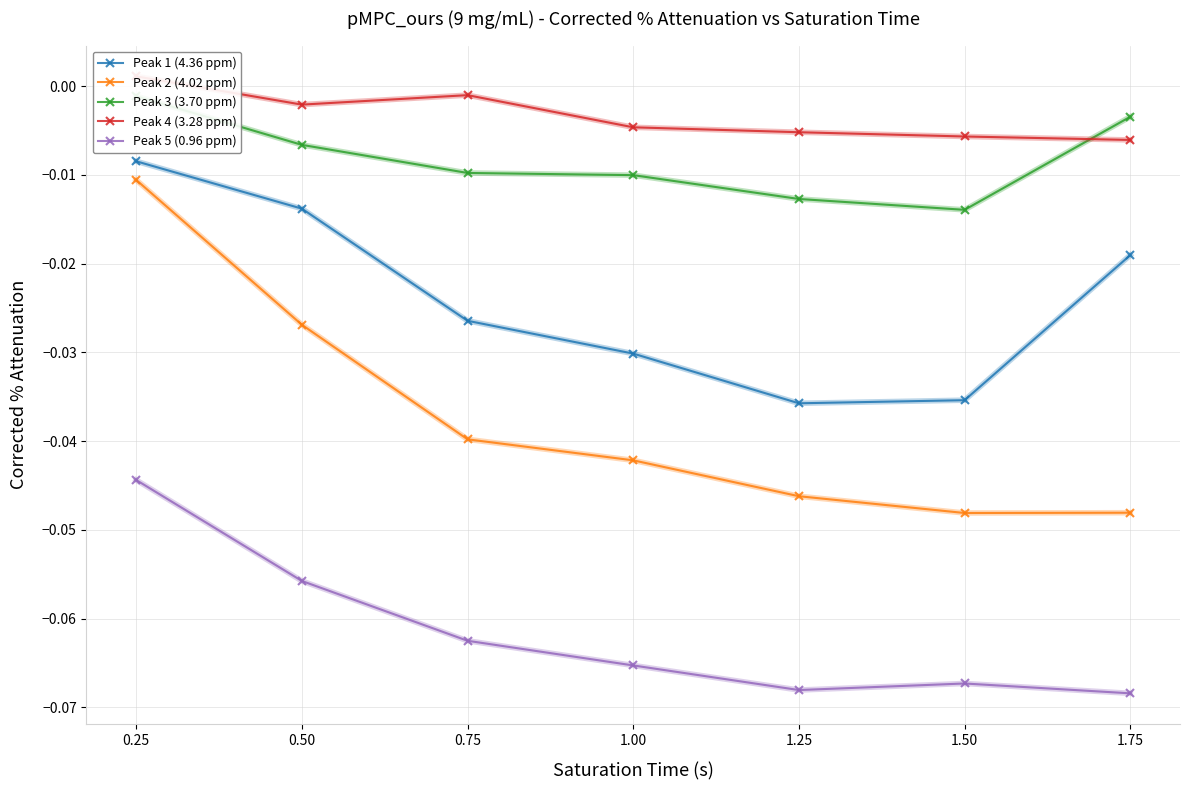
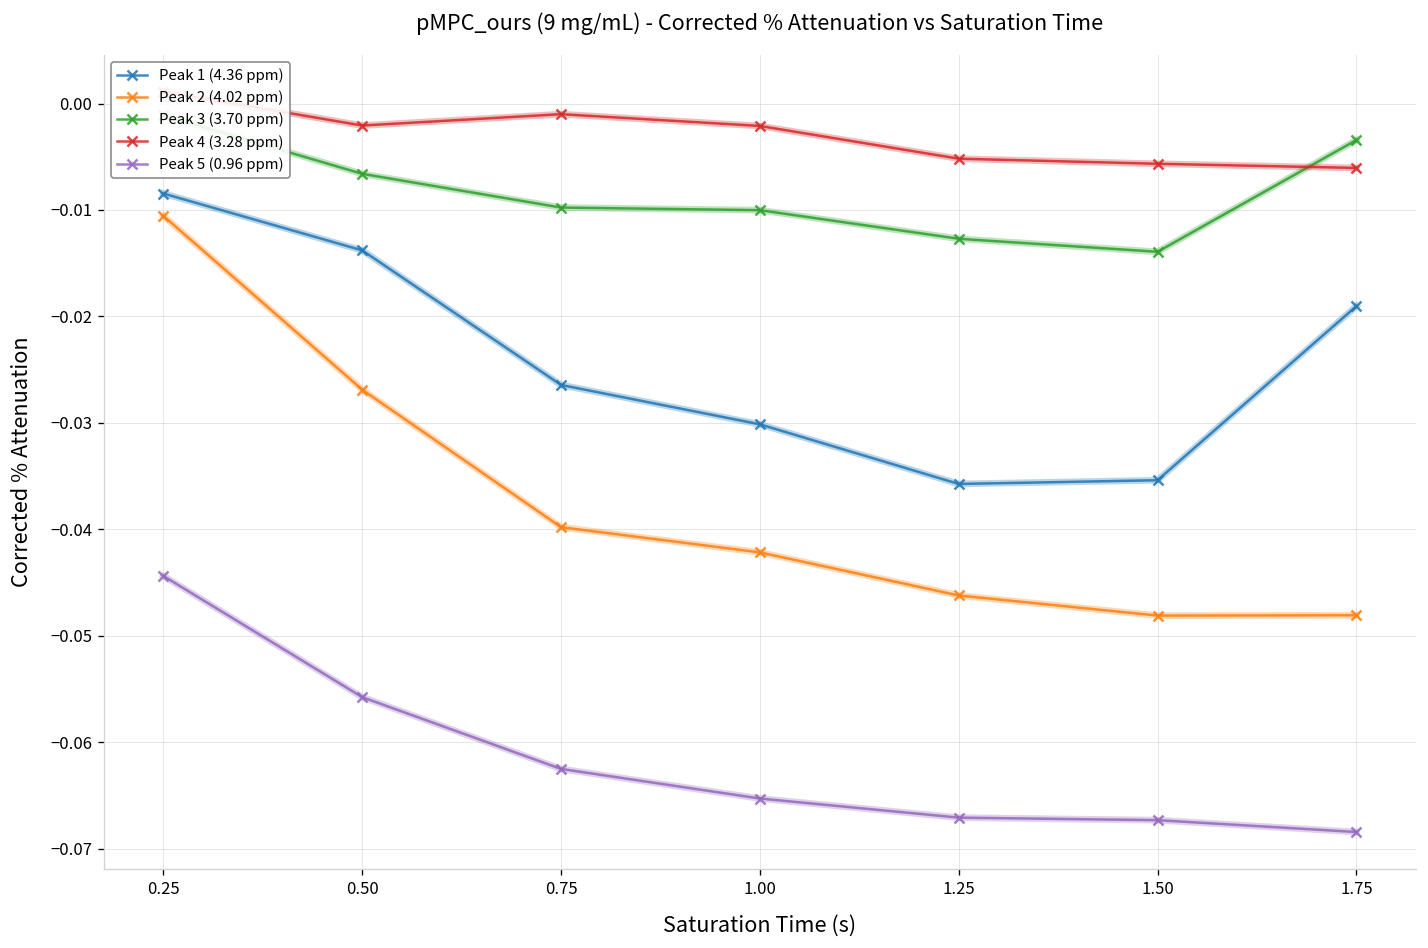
Peak 4 (3.28 ppm), 1.00: -0.005 -> -0.002
Peak 5 (0.96 ppm), 1.25: -0.068 -> -0.067
